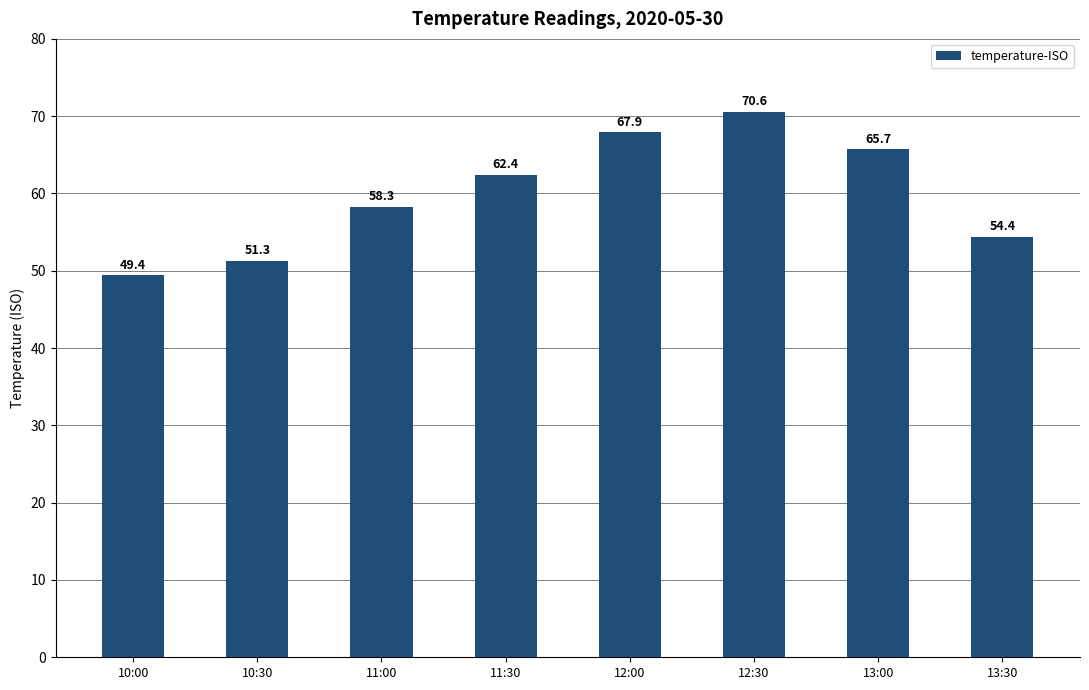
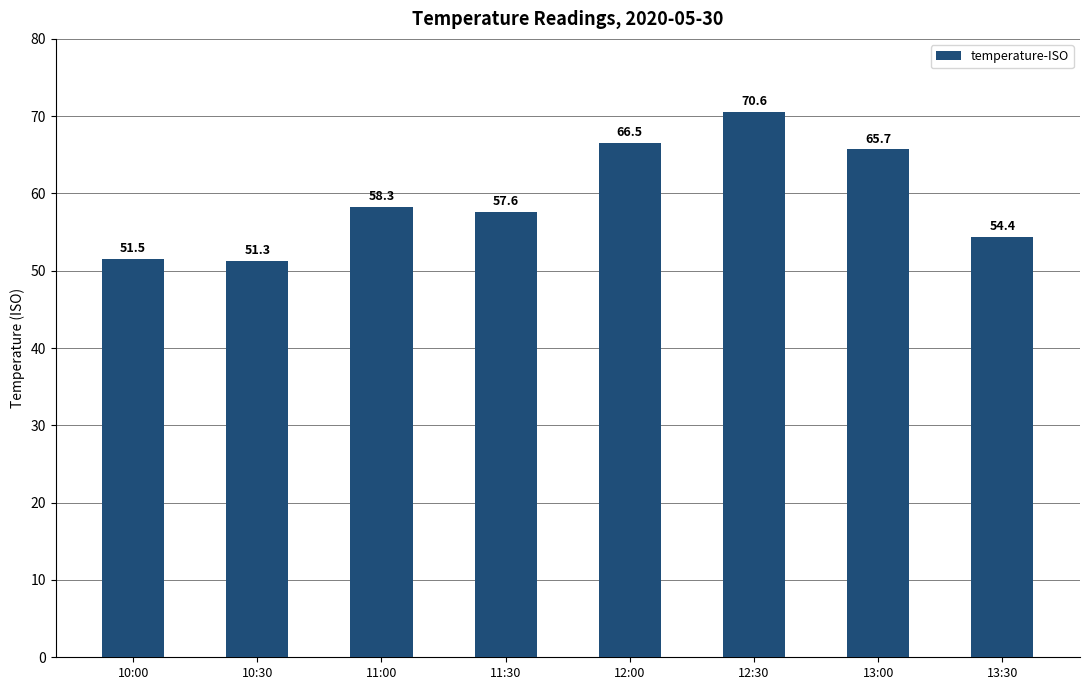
10:00: 49.4 -> 51.5
11:30: 62.4 -> 57.6
12:00: 67.9 -> 66.5
